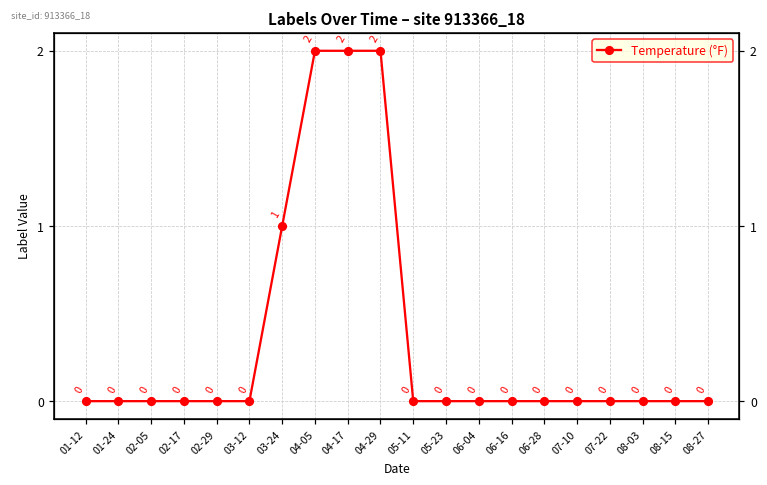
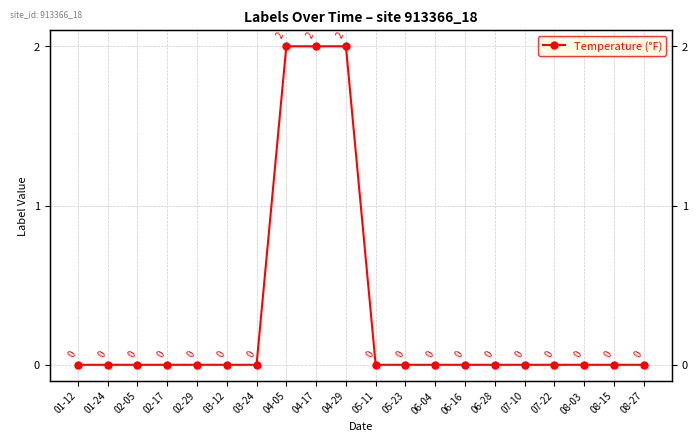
03-24: 1 -> 0
